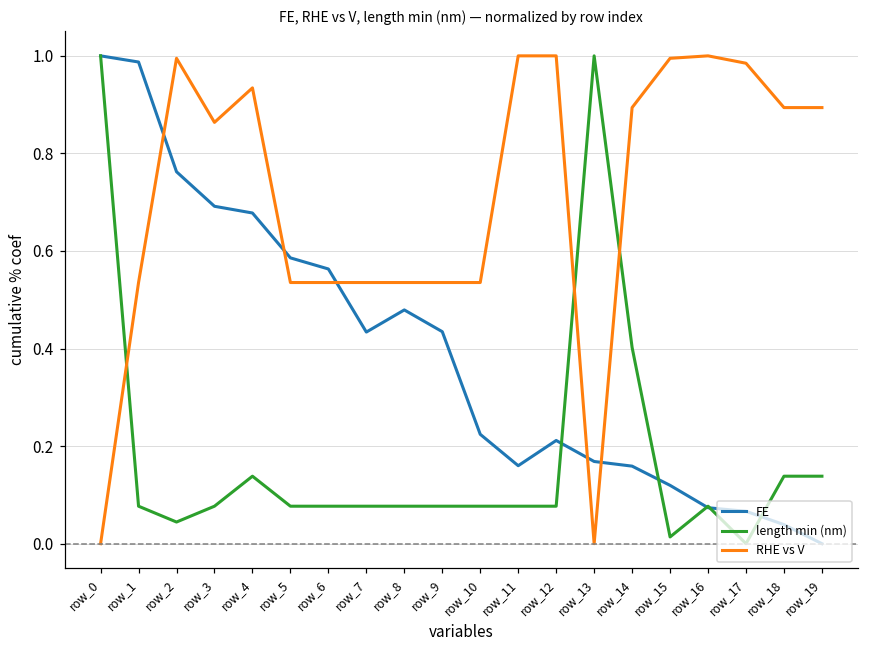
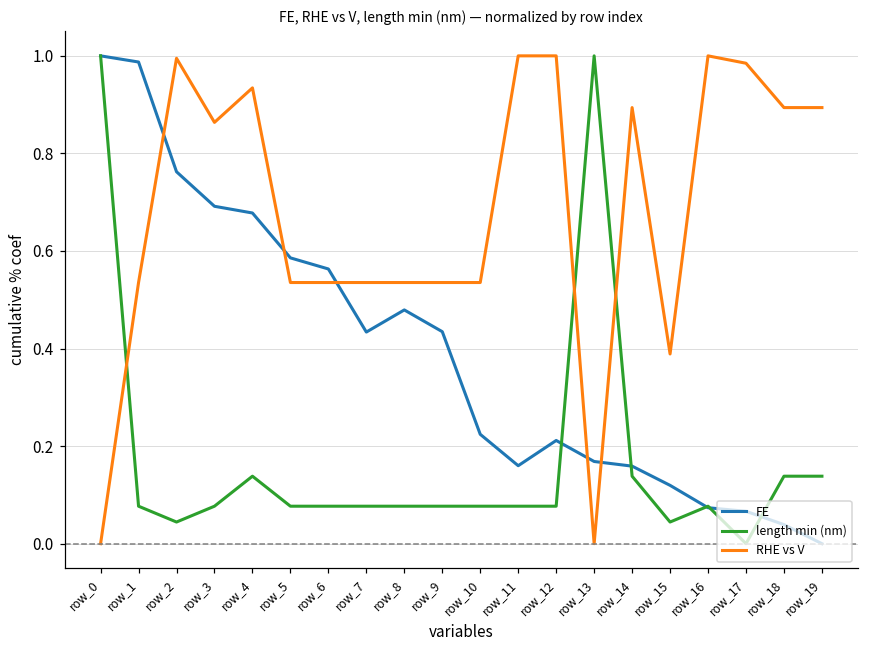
length min (nm), row_14: 0.40 -> 0.14
length min (nm), row_15: 0.01 -> 0.04
RHE vs V, row_15: 0.99 -> 0.39
